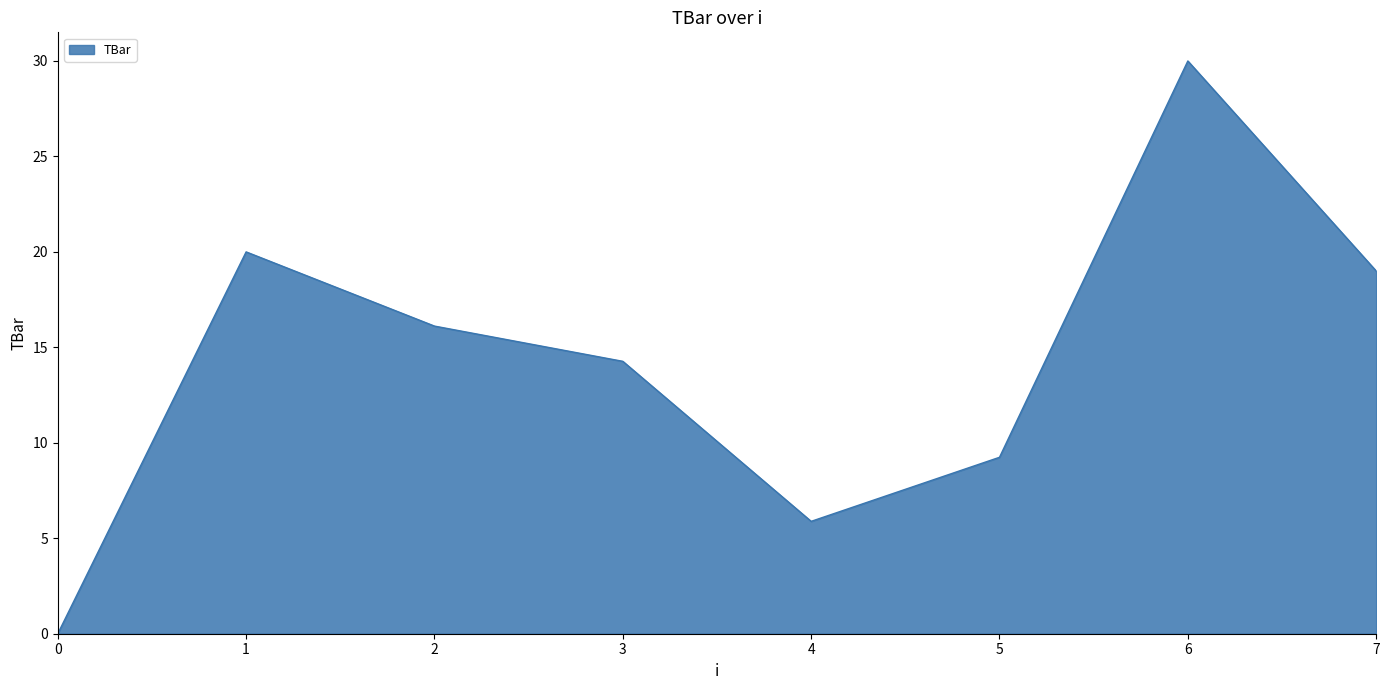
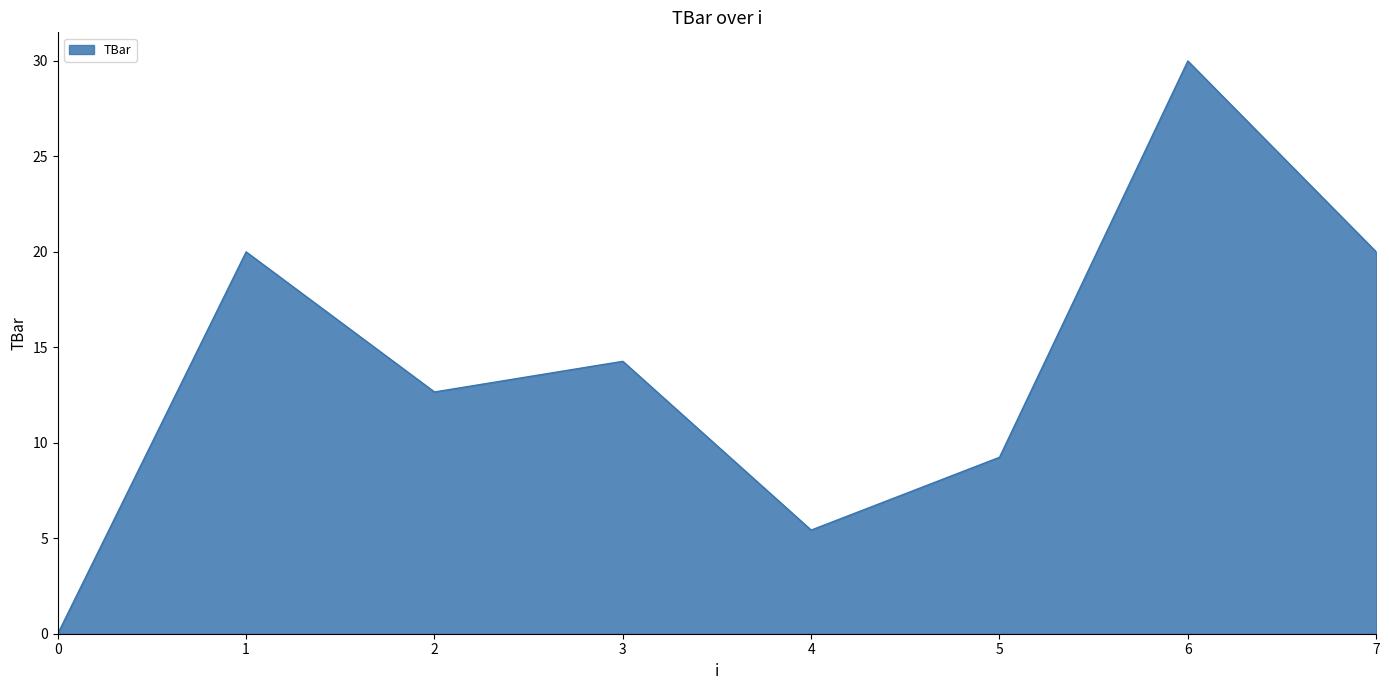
2: 16.1 -> 12.7
4: 5.9 -> 5.4
7: 19 -> 20
